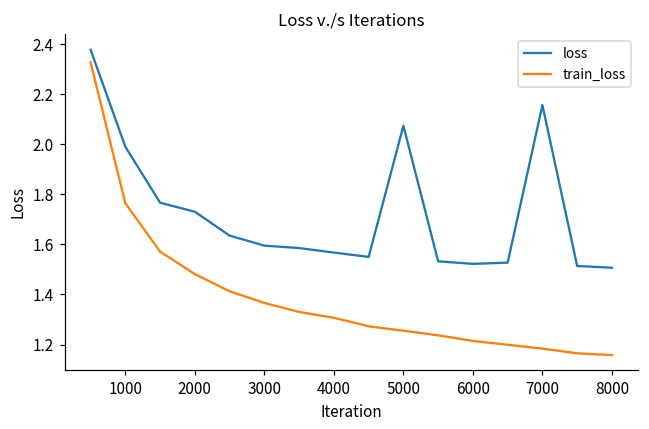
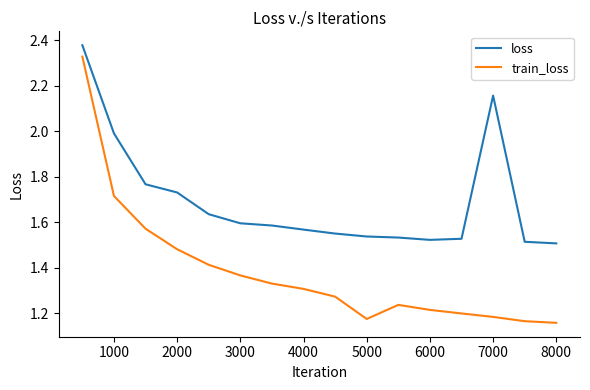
train_loss, 1000: 1.76 -> 1.72
loss, 5000: 2.07 -> 1.54
train_loss, 5000: 1.26 -> 1.17
